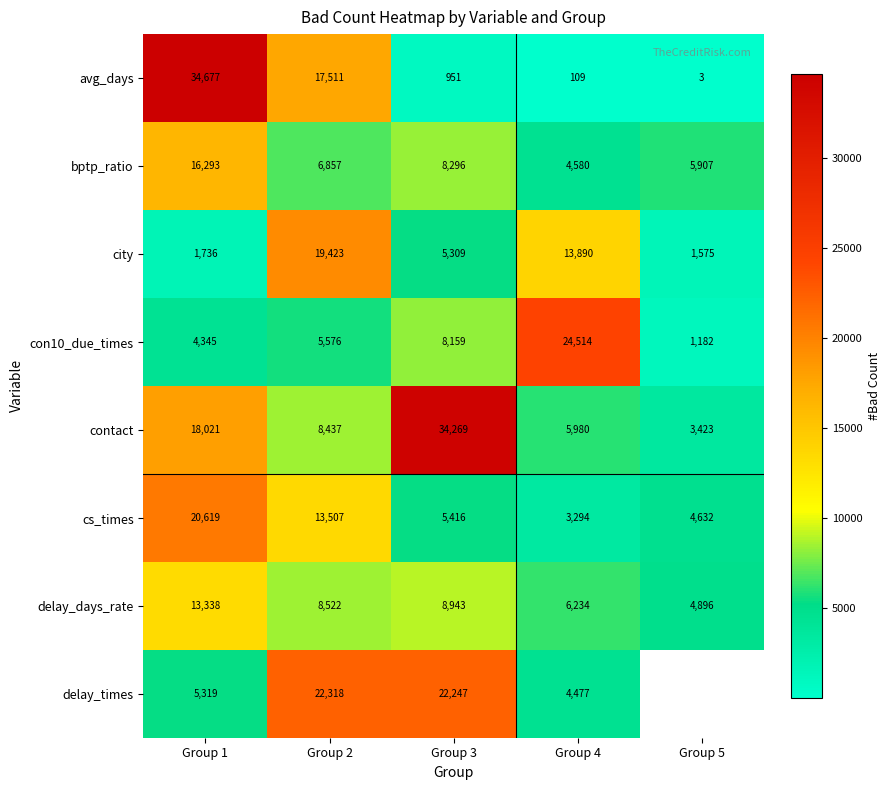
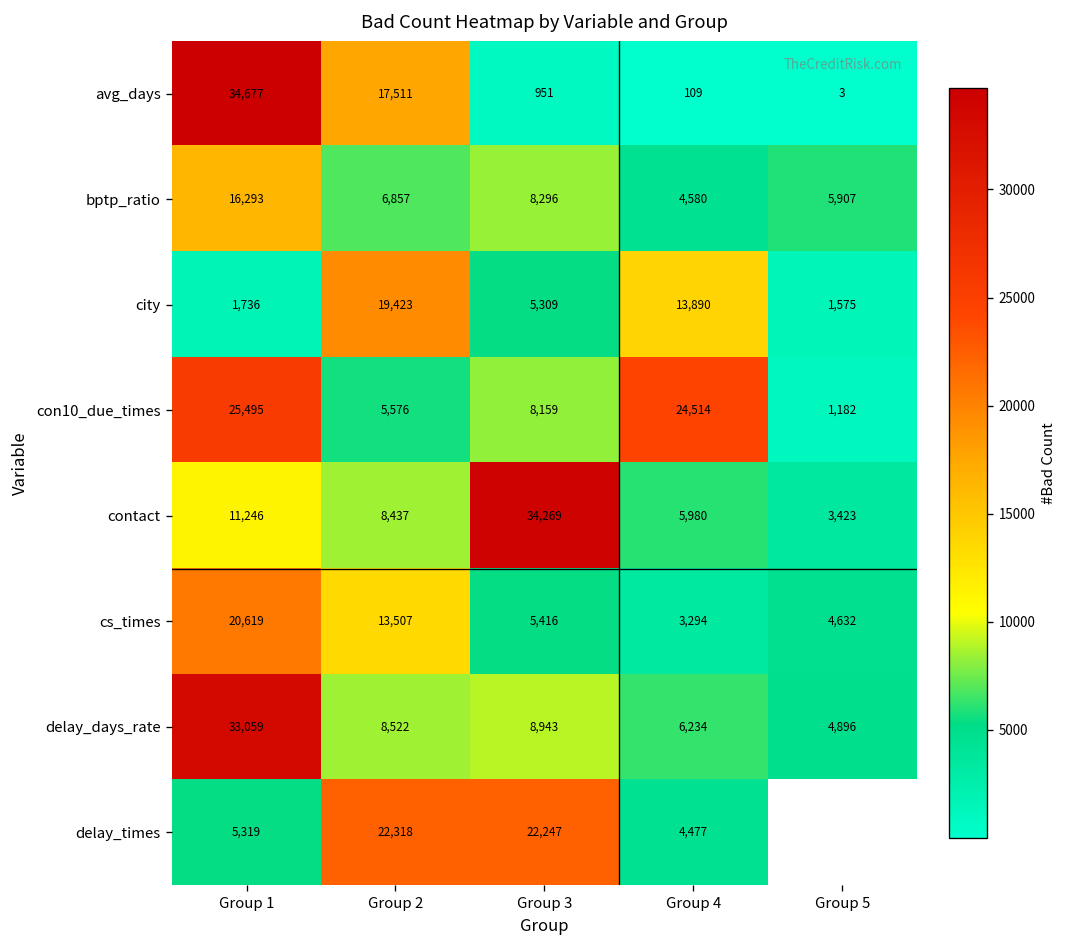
con10_due_times, Group 1: 4,345 -> 25,495
contact, Group 1: 18,021 -> 11,246
delay_days_rate, Group 1: 13,338 -> 33,059
